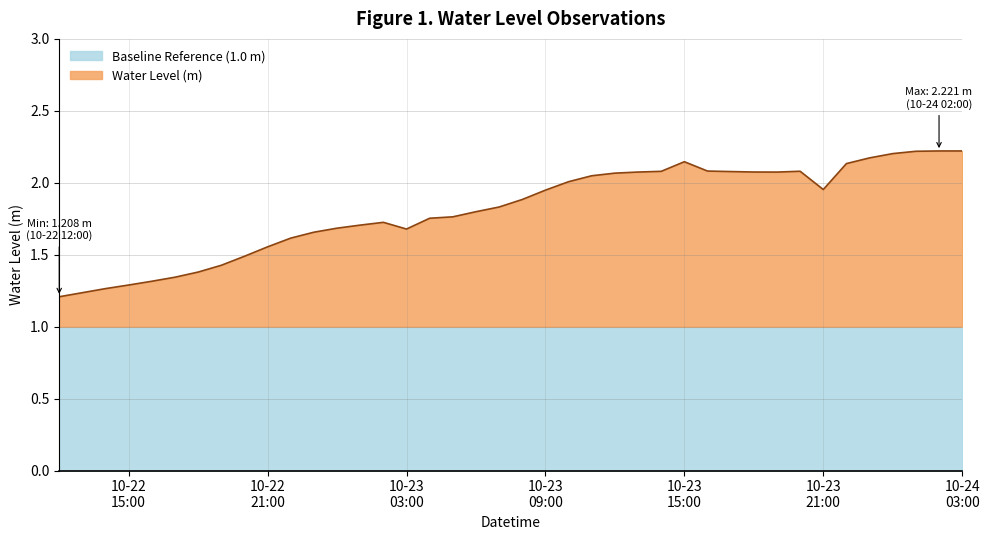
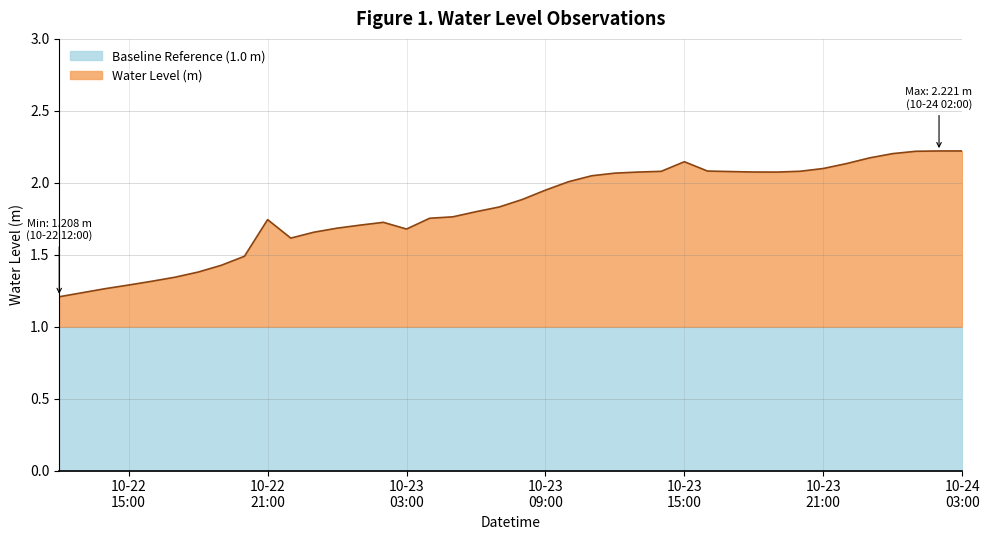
Water Level (m), 10-22 21:00: 1.55 -> 1.74
Water Level (m), 10-23 21:00: 1.95 -> 2.10
